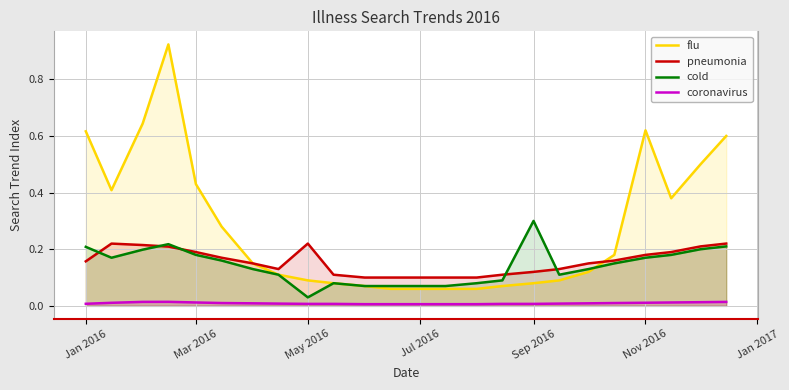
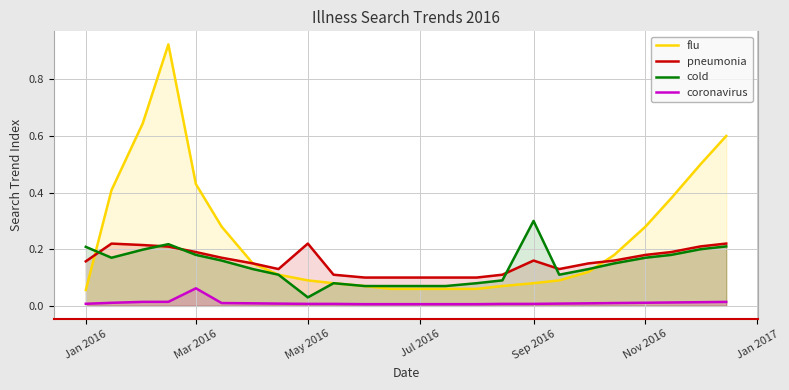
flu, Jan 2016: 0.62 -> 0.06
coronavirus, Mar 2016: 0.01 -> 0.06
pneumonia, Sep 2016: 0.12 -> 0.16
flu, Nov 2016: 0.62 -> 0.28
